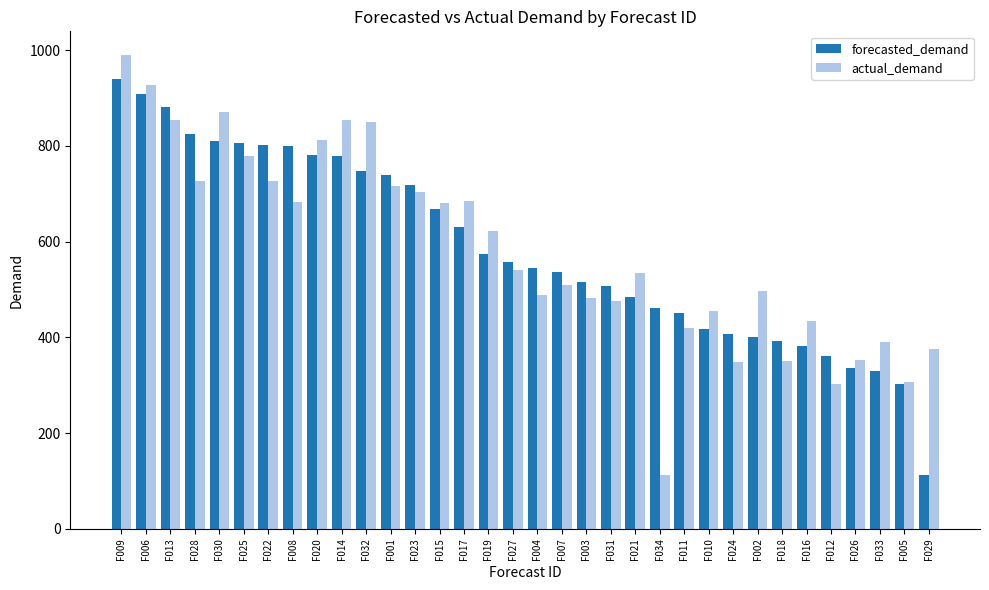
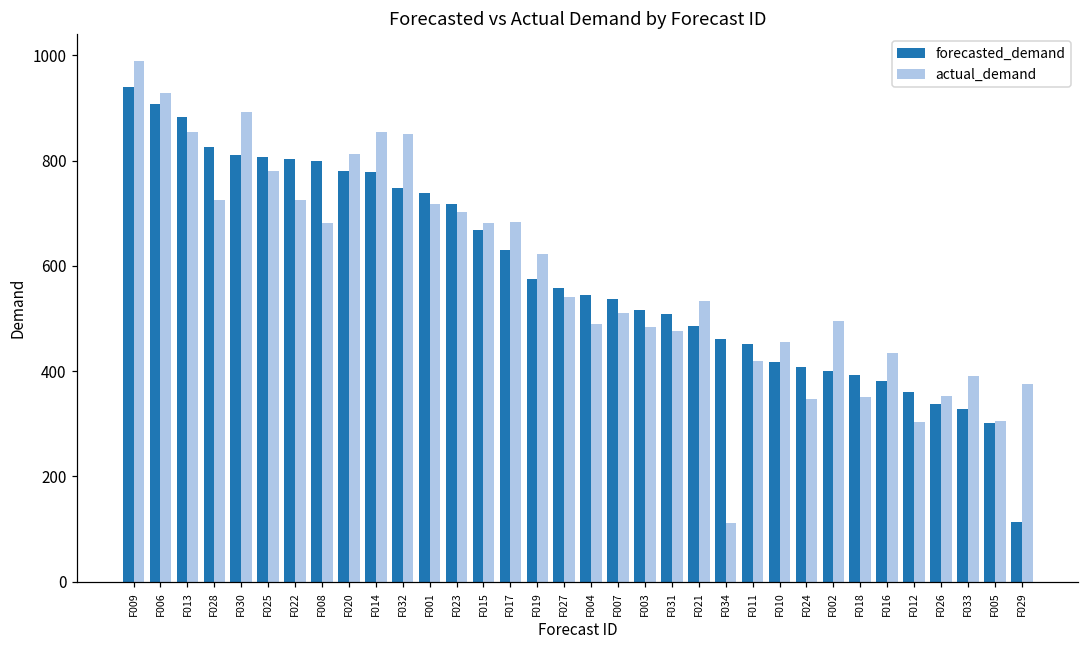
actual_demand, F030: 870 -> 890
